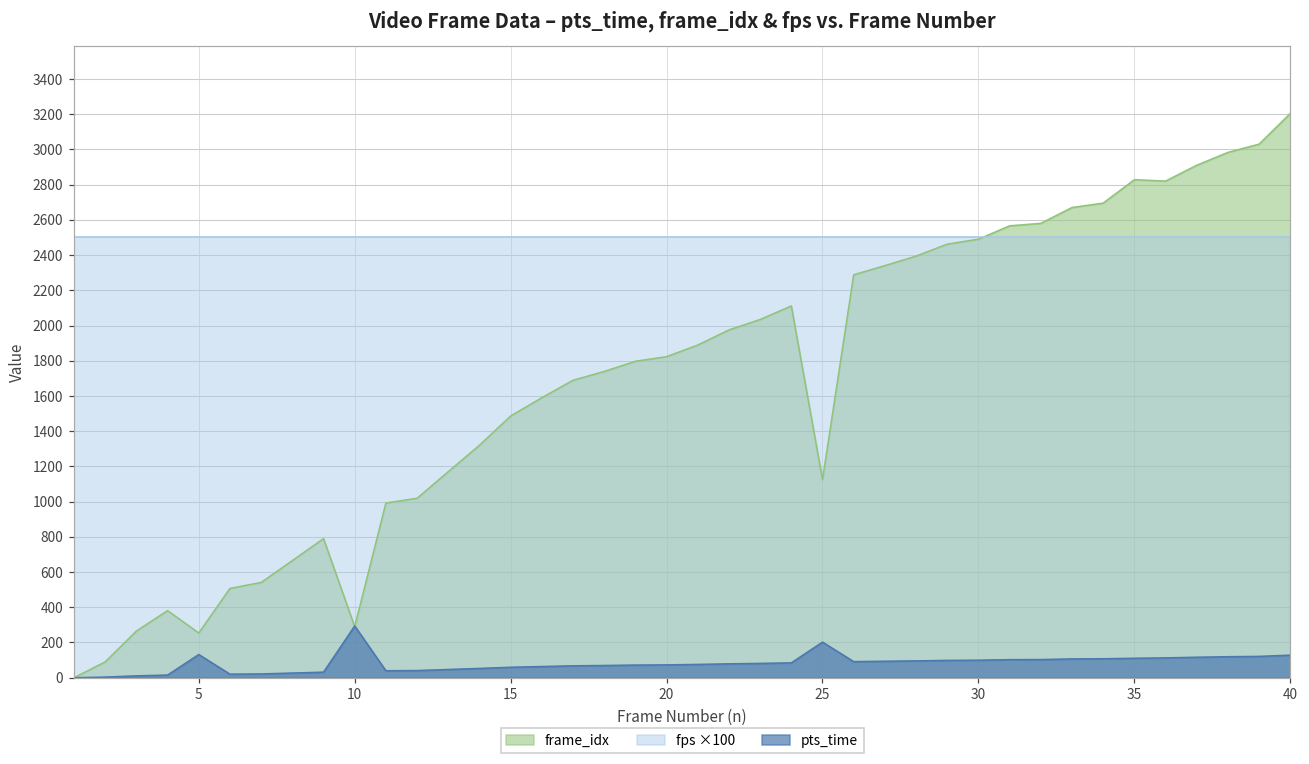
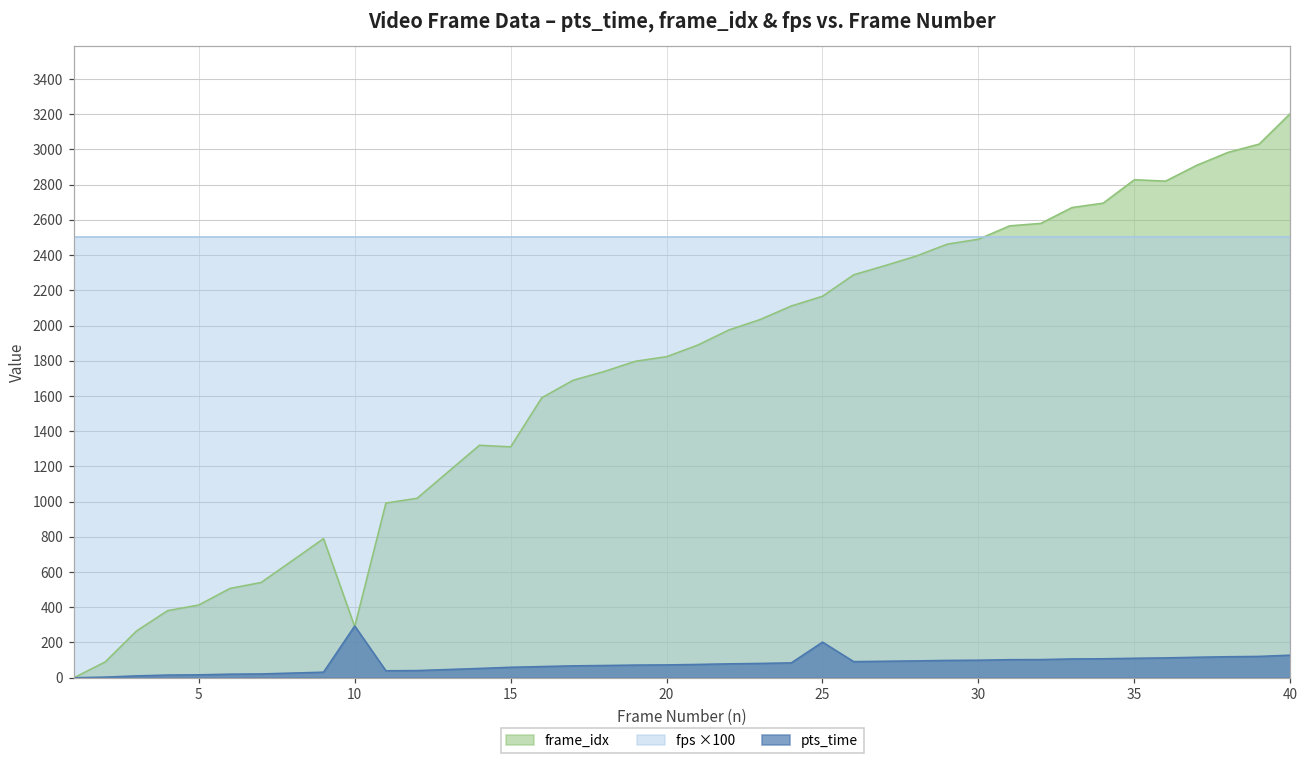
frame_idx, 5: 250 -> 410
pts_time, 5: 130 -> 20
frame_idx, 15: 1490 -> 1310
frame_idx, 25: 1130 -> 2170
